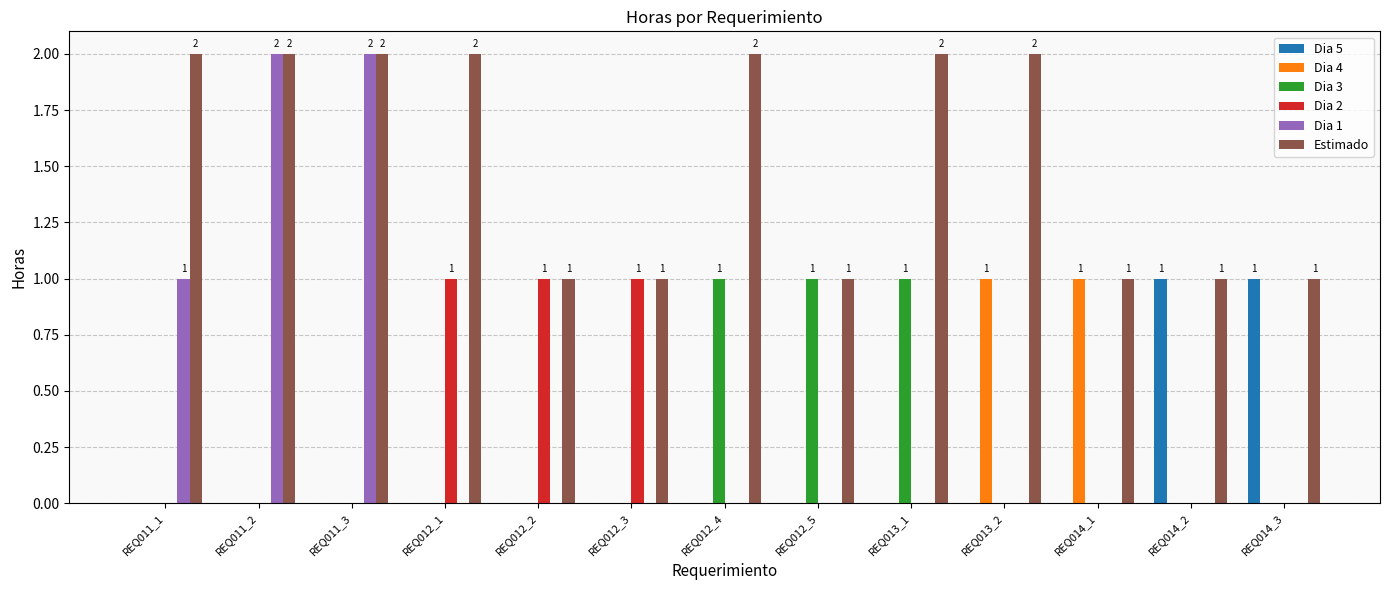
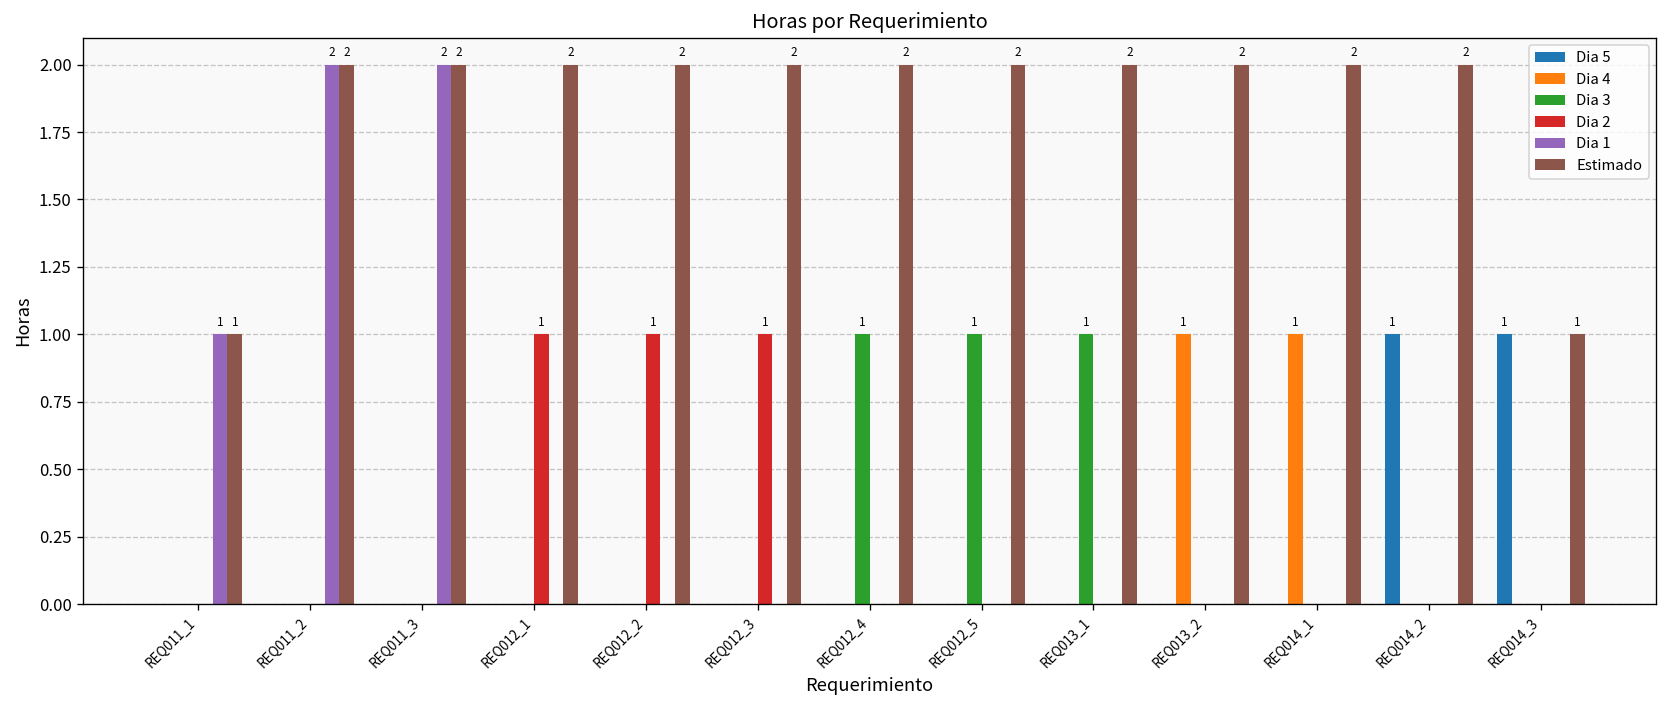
Estimado, REQ011_1: 2 -> 1
Estimado, REQ012_2: 1 -> 2
Estimado, REQ012_3: 1 -> 2
Estimado, REQ012_5: 1 -> 2
Estimado, REQ014_1: 1 -> 2
Estimado, REQ014_2: 1 -> 2
